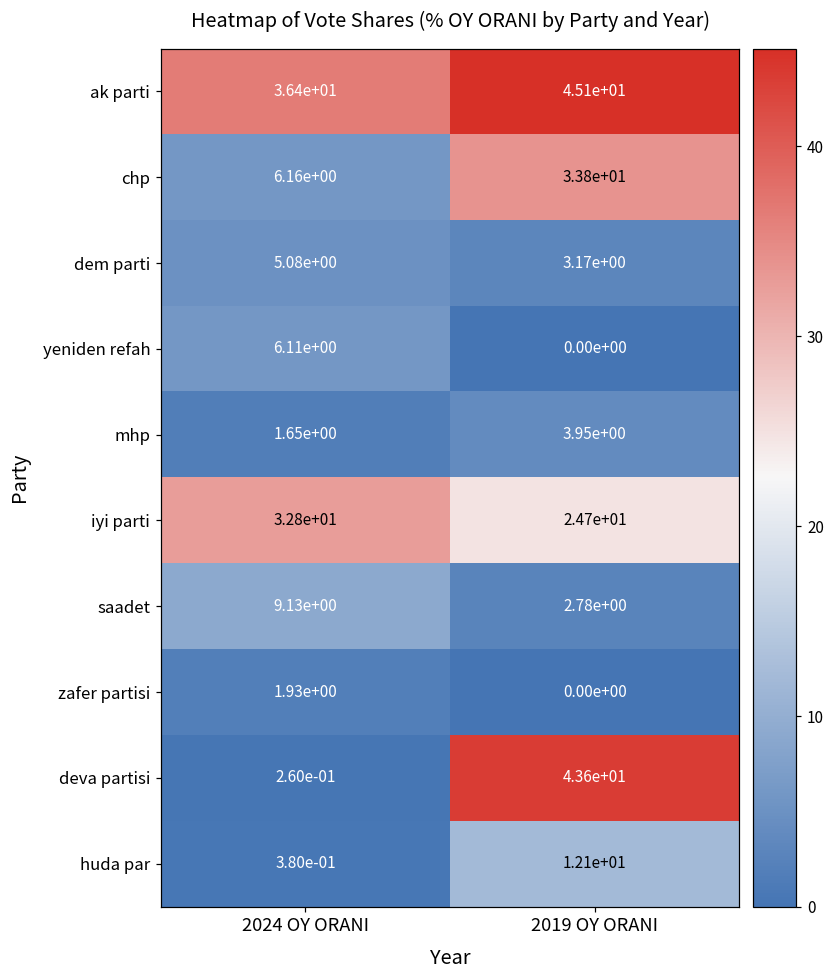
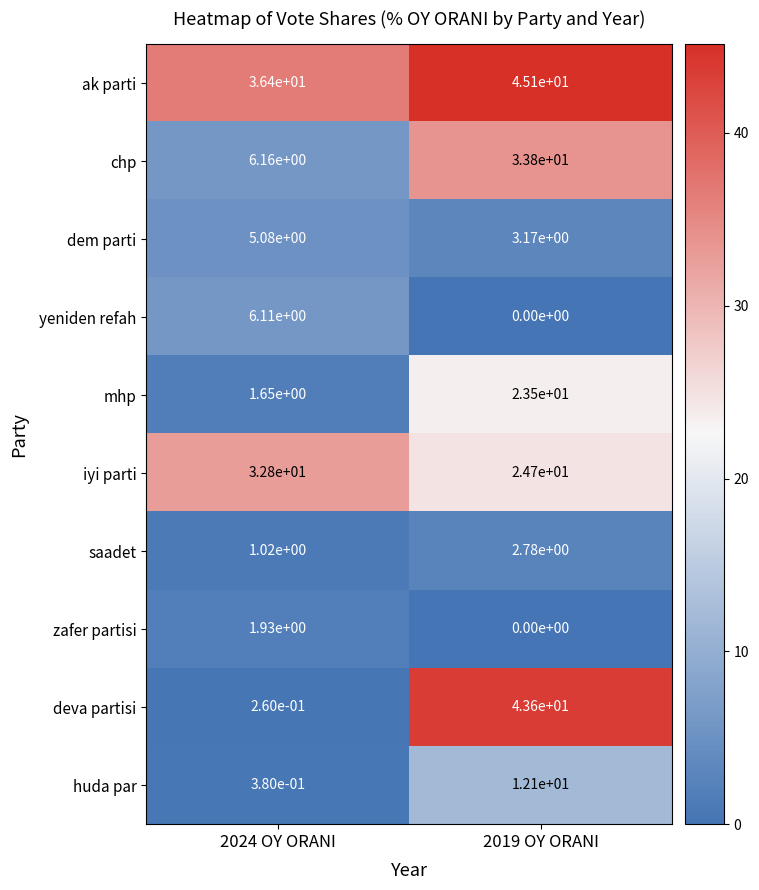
mhp, 2019 OY ORANI: 3.95e+00 -> 2.35e+01
saadet, 2024 OY ORANI: 9.13e+00 -> 1.02e+00
